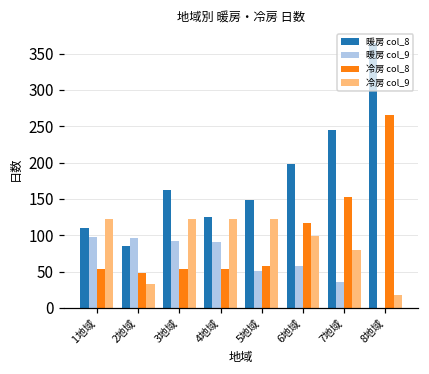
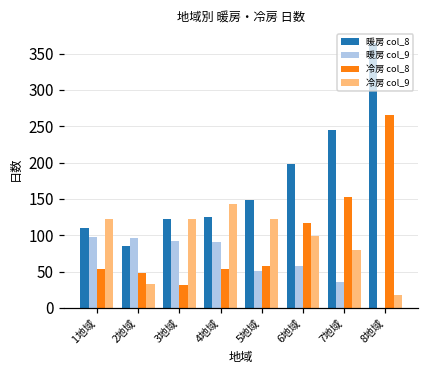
暖房 col_8, 3地域: 160 -> 120
冷房 col_8, 3地域: 50 -> 30
冷房 col_9, 4地域: 120 -> 140
